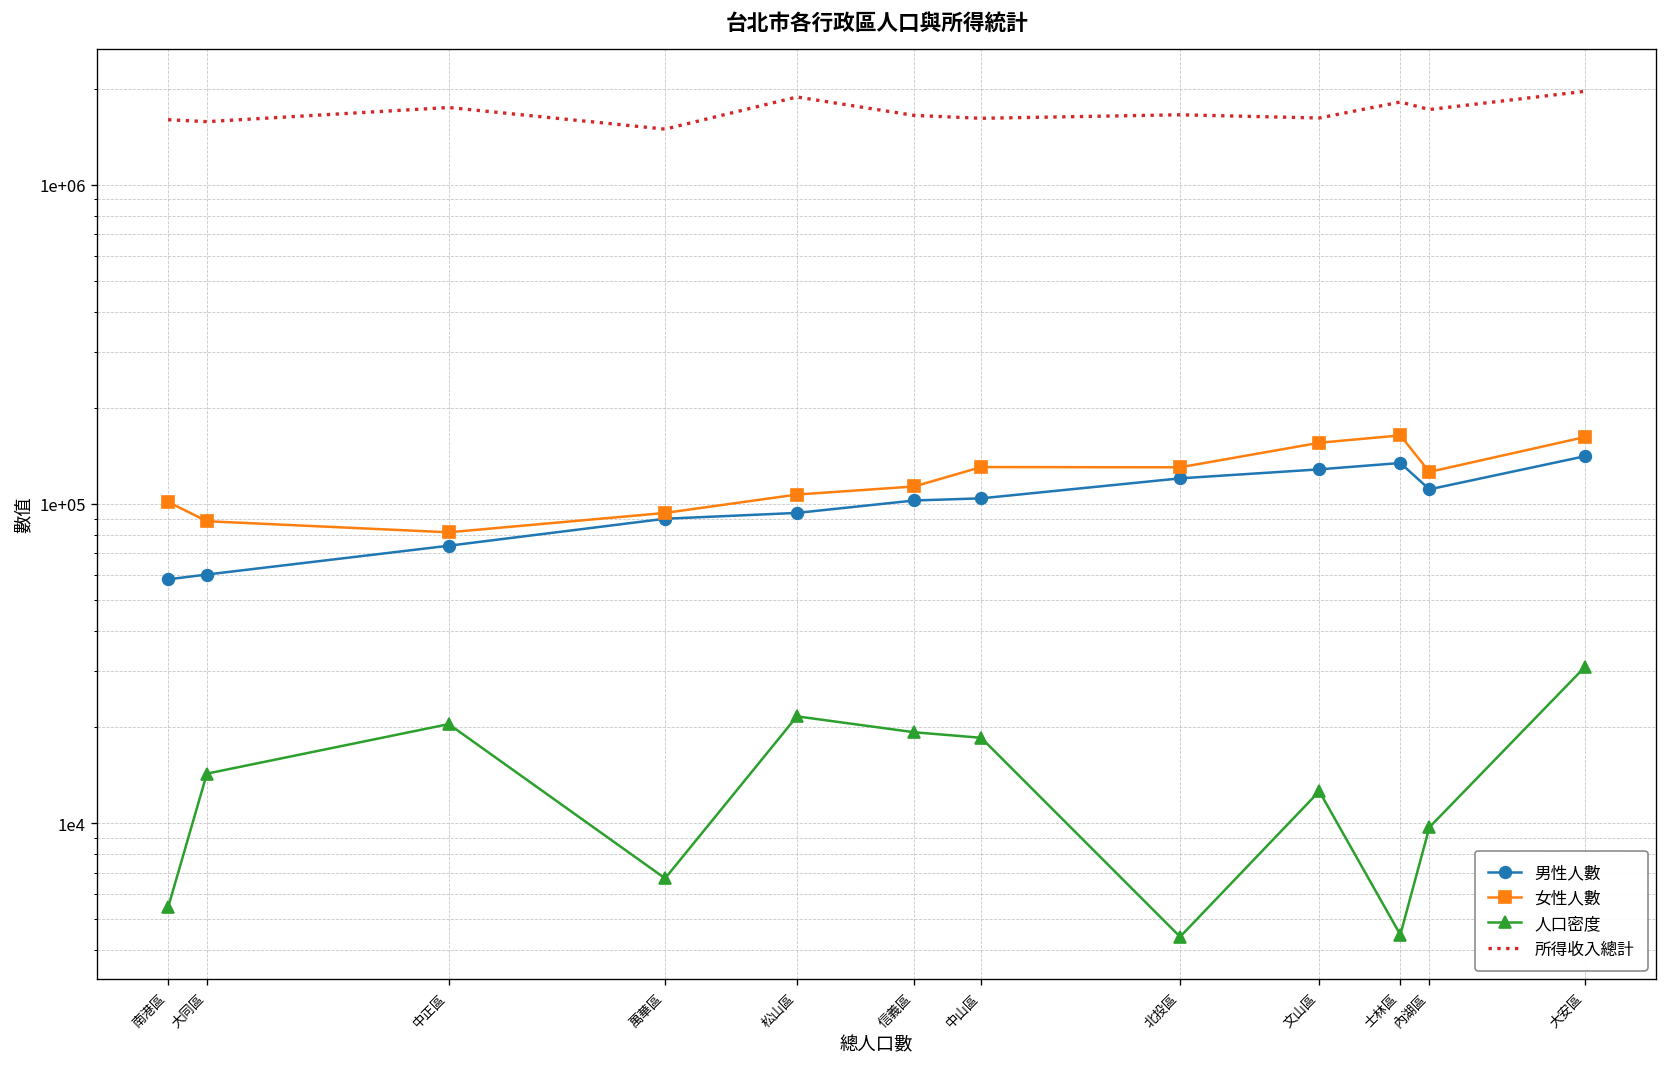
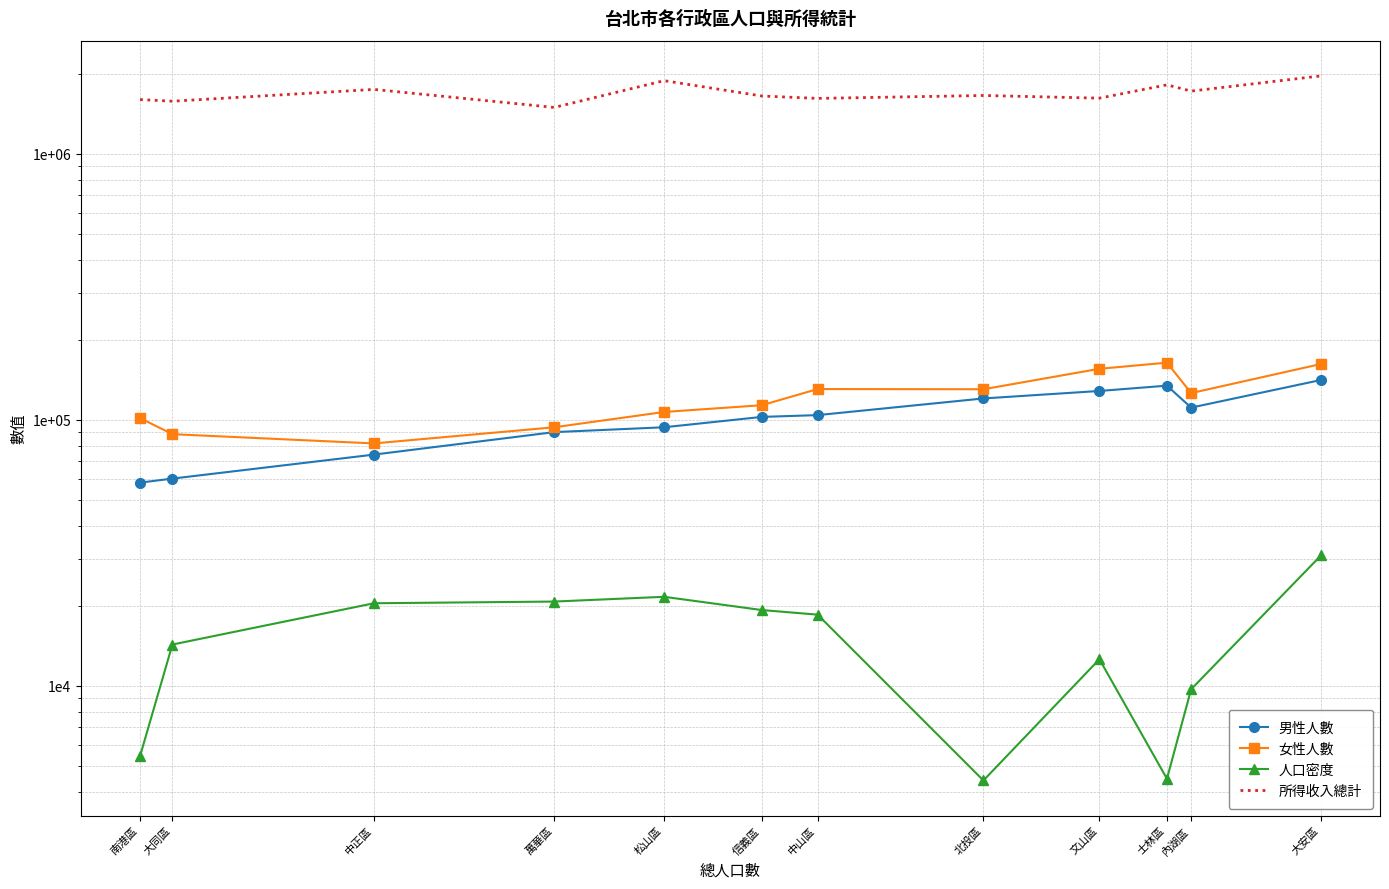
人口密度, 萬華區: 6700 -> 21000
